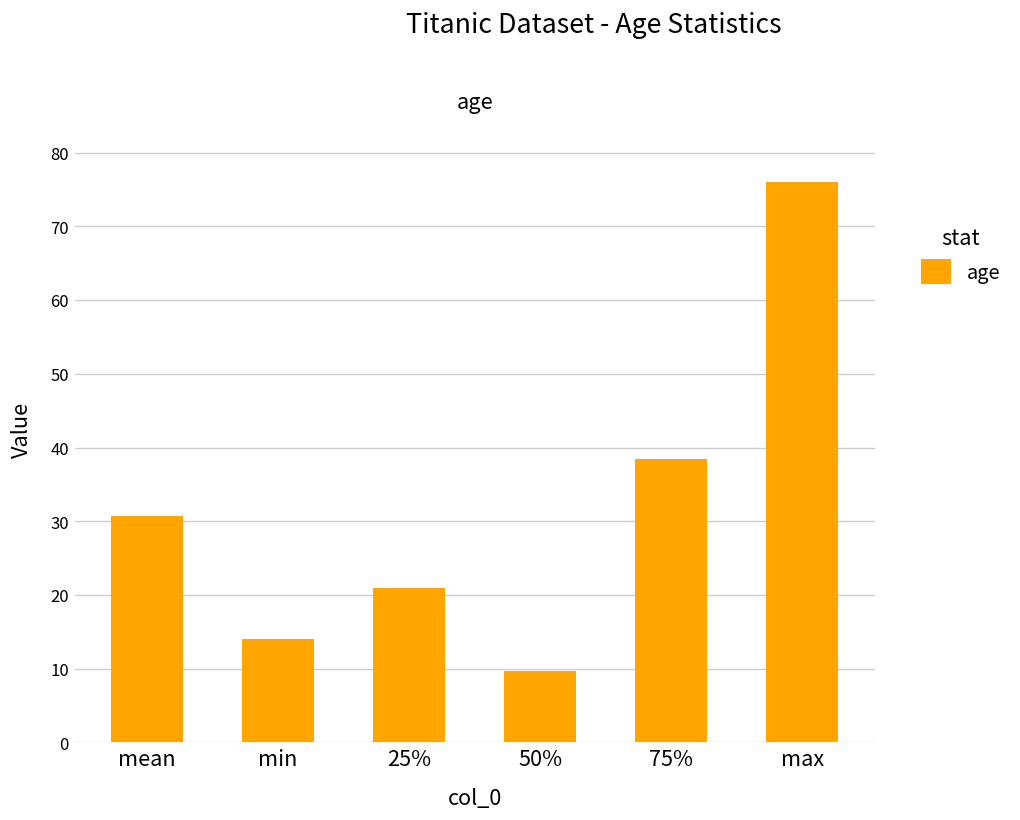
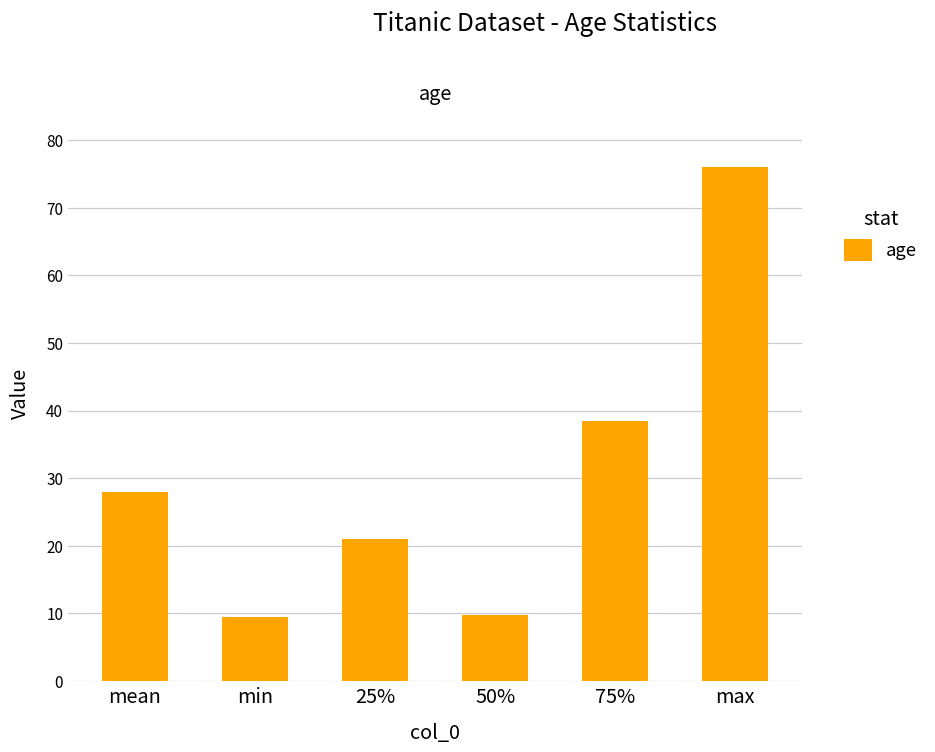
mean: 31 -> 28
min: 14 -> 10
